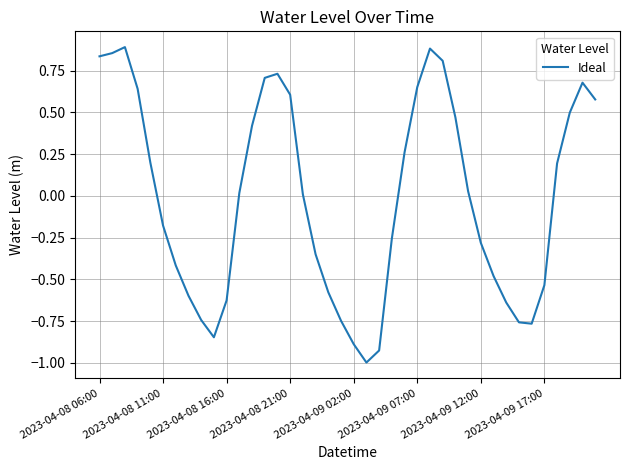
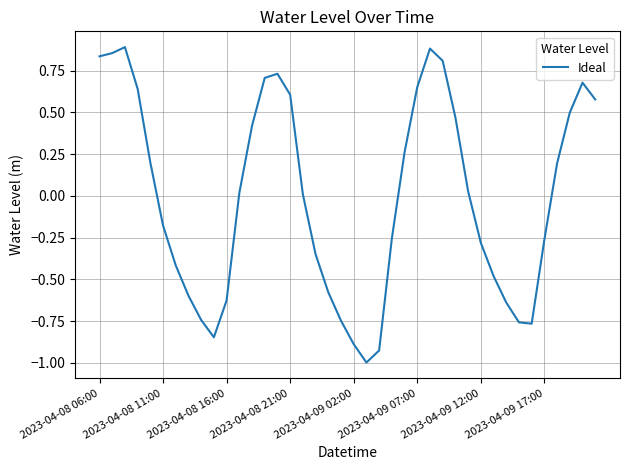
2023-04-09 17:00: -0.53 -> -0.26
